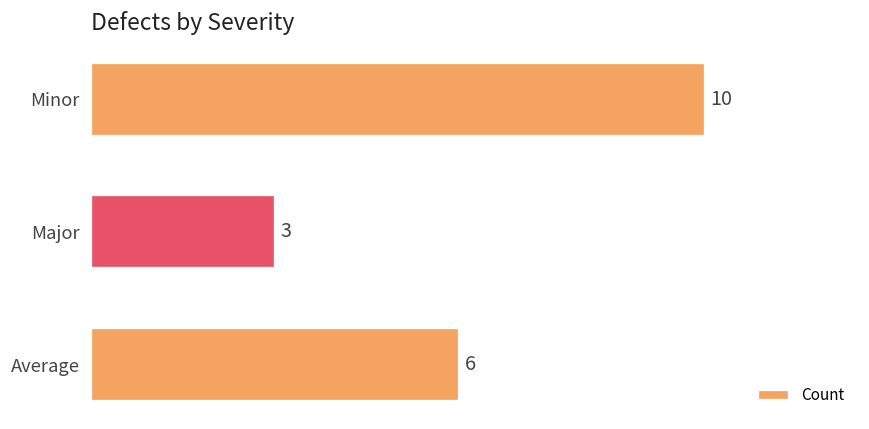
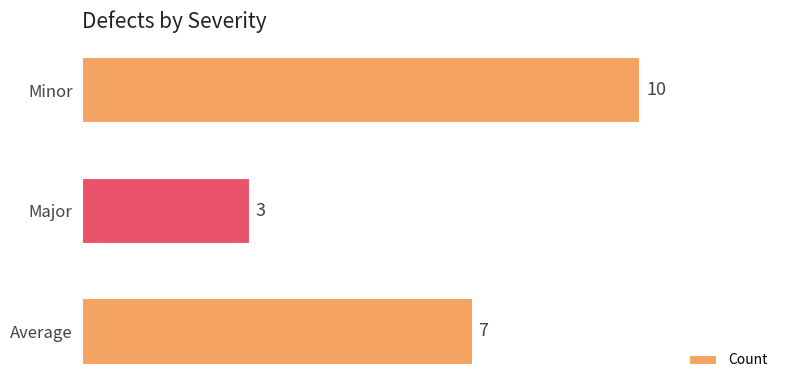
Average: 6 -> 7
